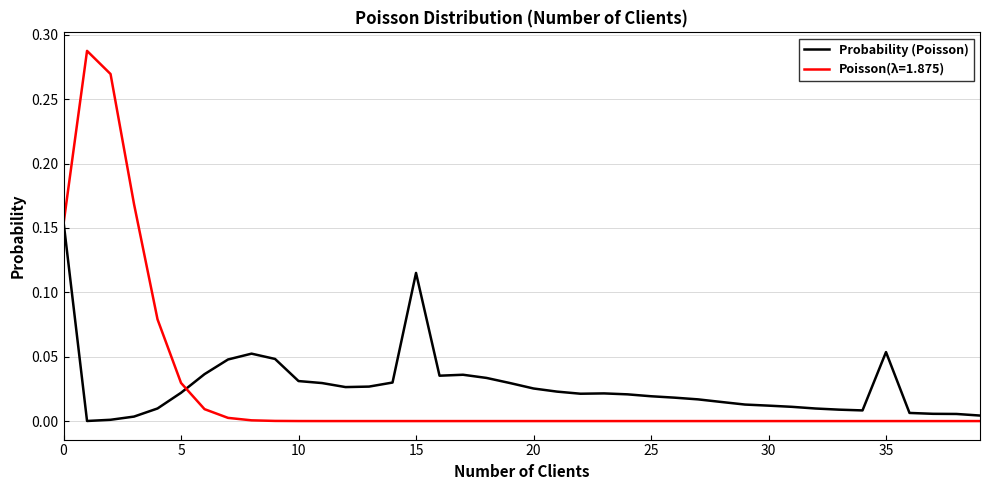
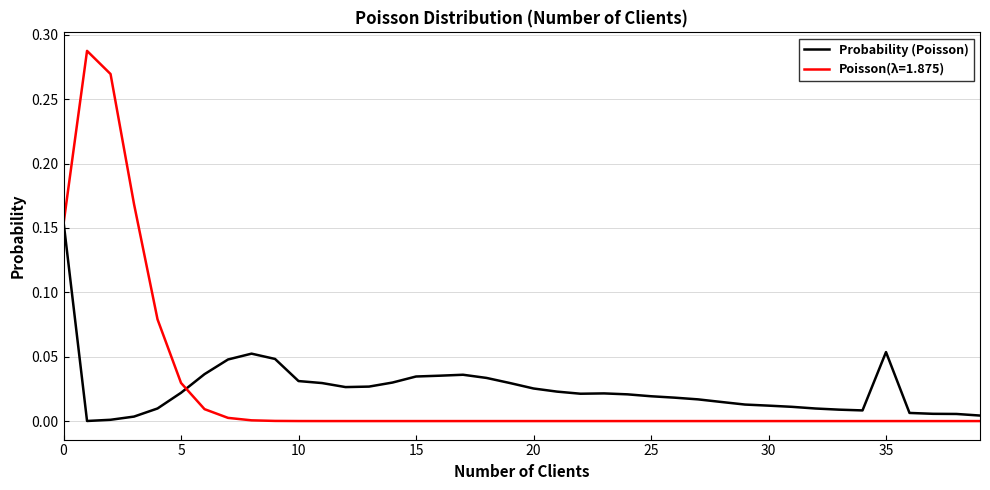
Probability (Poisson), 15: 0.115 -> 0.035
